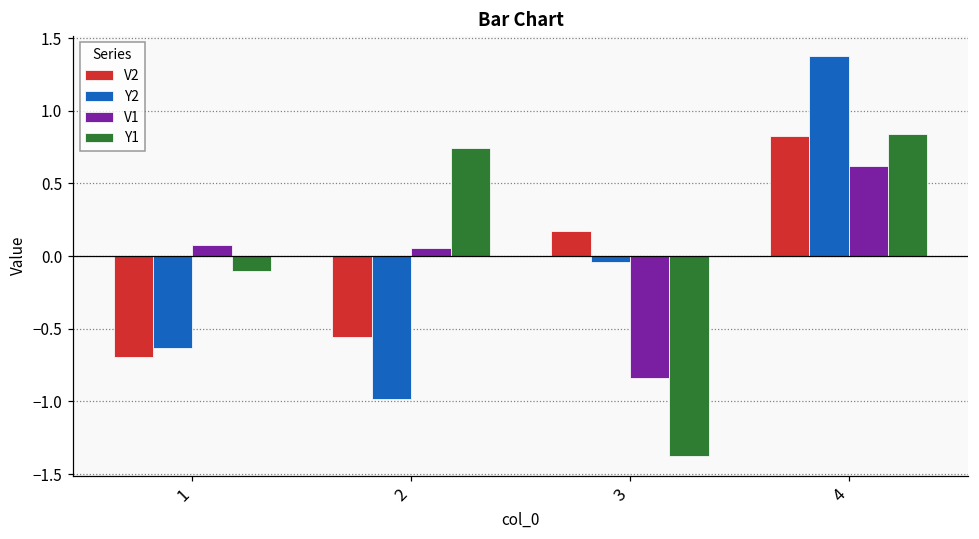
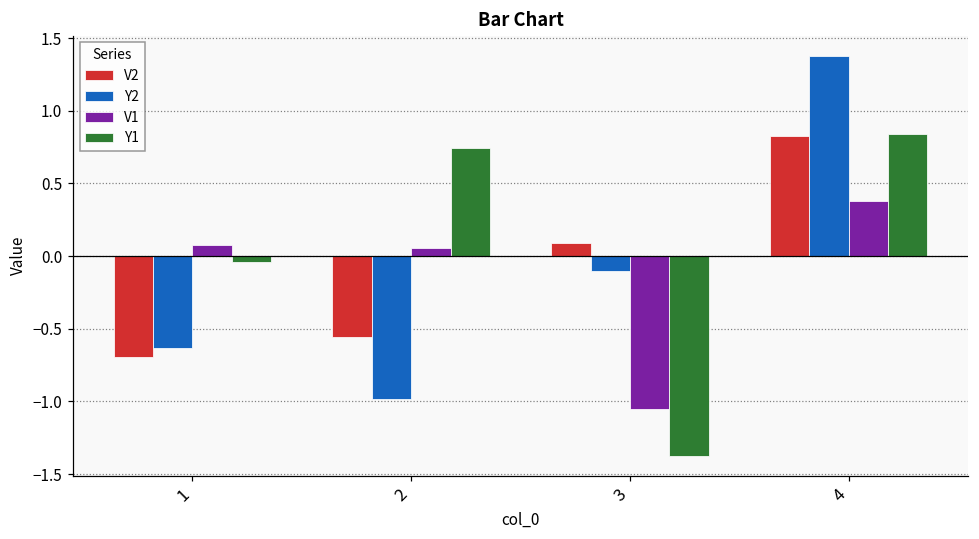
Y1, 1: -0.11 -> -0.04
V2, 3: 0.17 -> 0.09
Y2, 3: -0.04 -> -0.10
V1, 3: -0.84 -> -1.05
V1, 4: 0.62 -> 0.38
